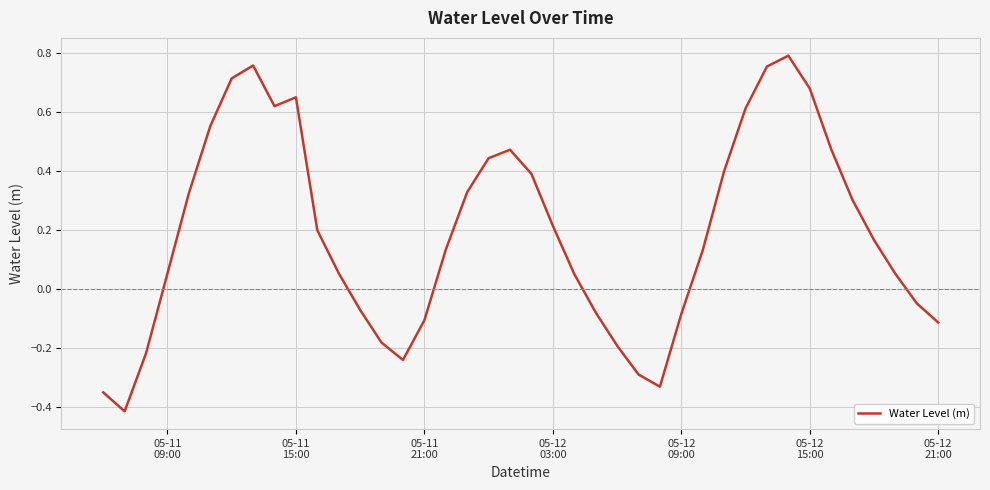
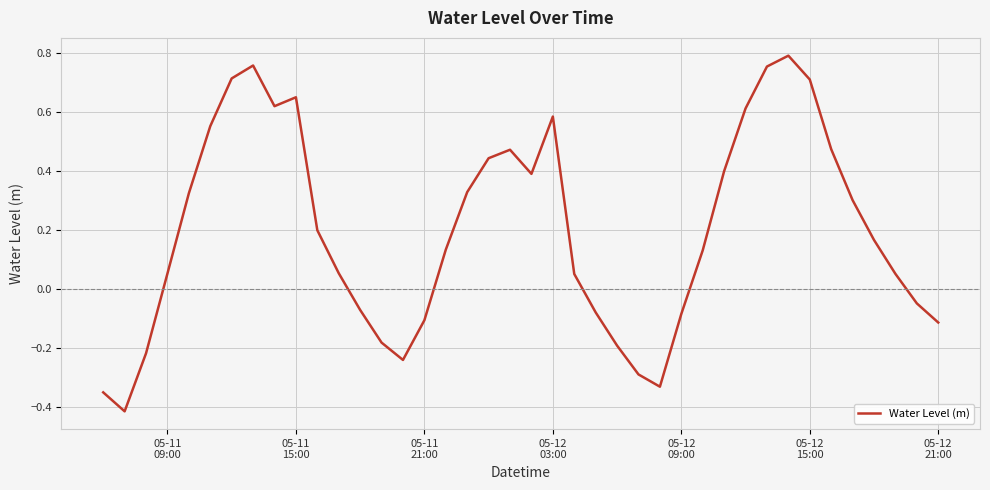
05-12 03:00: 0.21 -> 0.59
05-12 15:00: 0.68 -> 0.71
